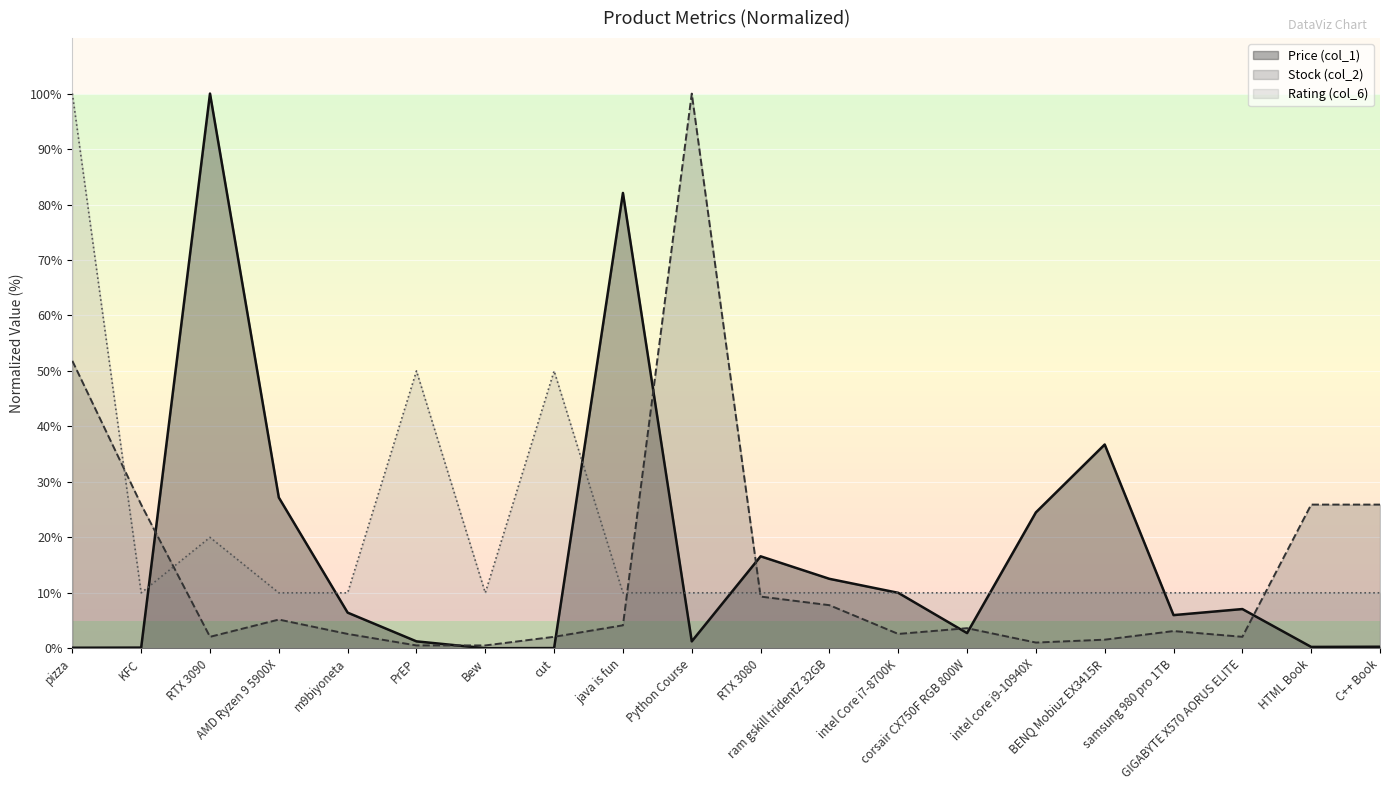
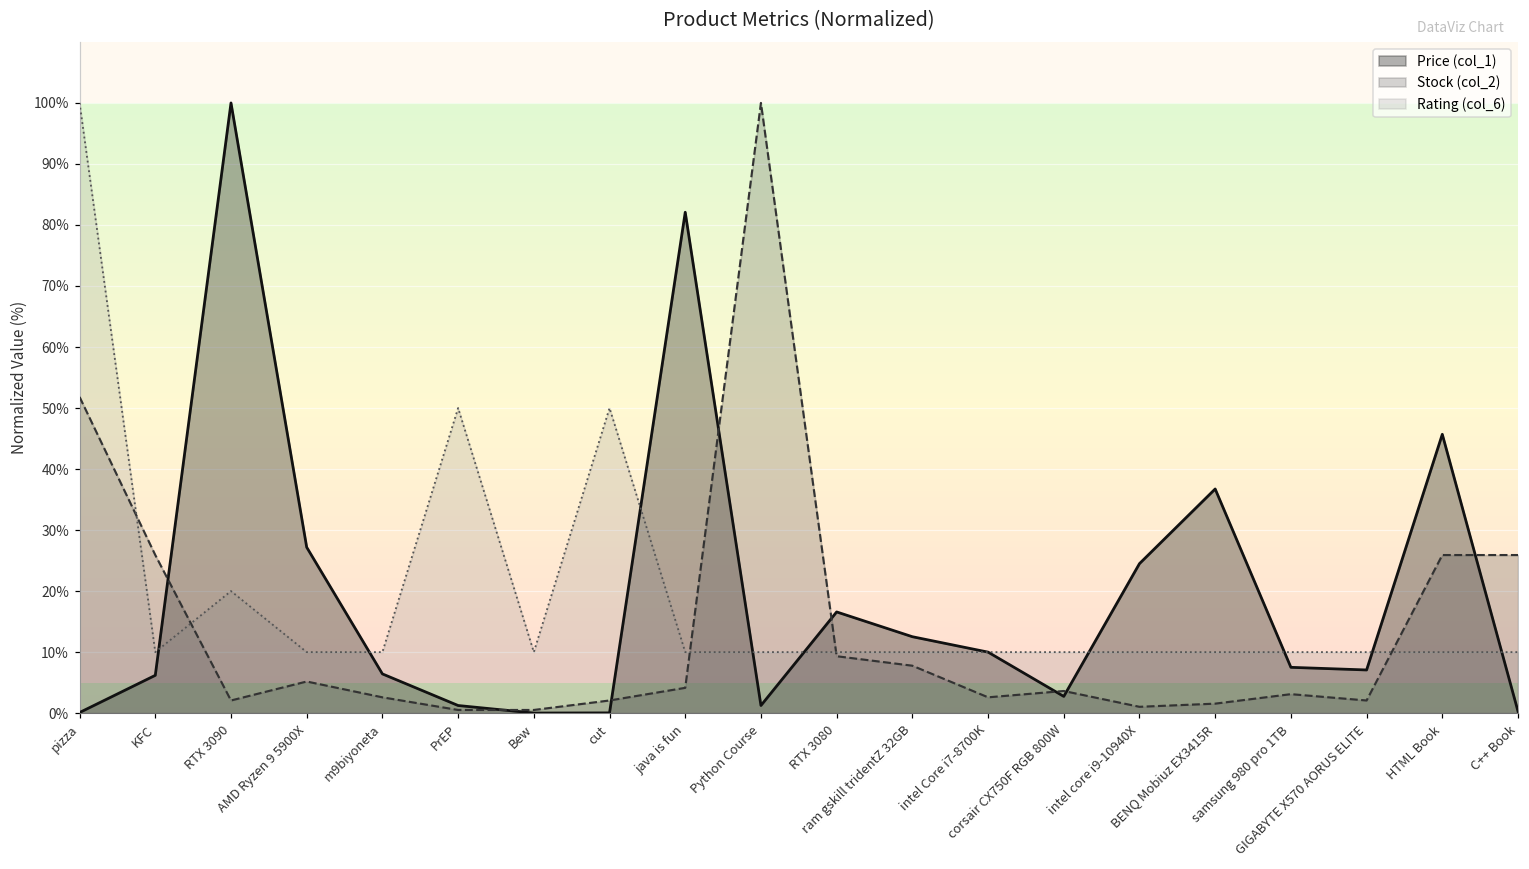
Price (col_1), KFC: 0% -> 6%
Price (col_1), samsung 980 pro 1TB: 6% -> 8%
Price (col_1), HTML Book: 0% -> 46%
